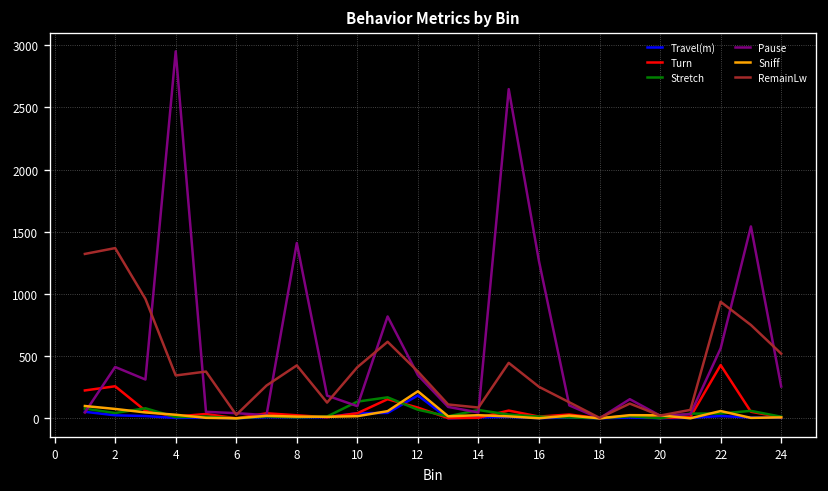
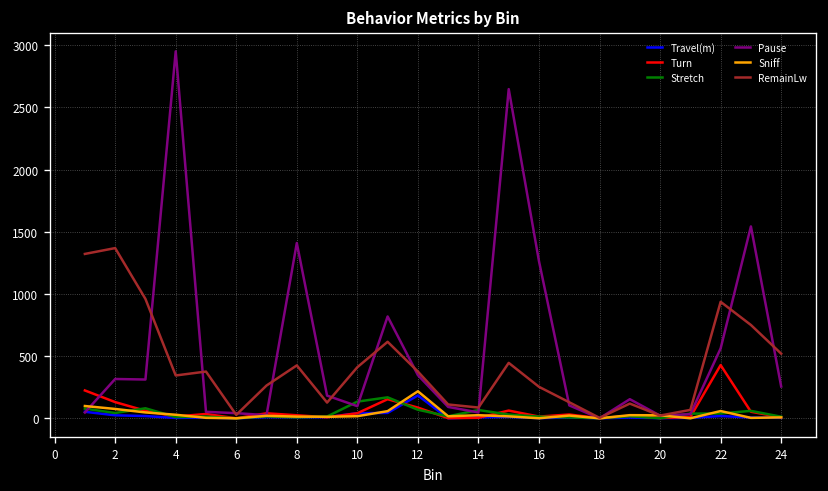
Turn, 2: 260 -> 130
Pause, 2: 410 -> 320
